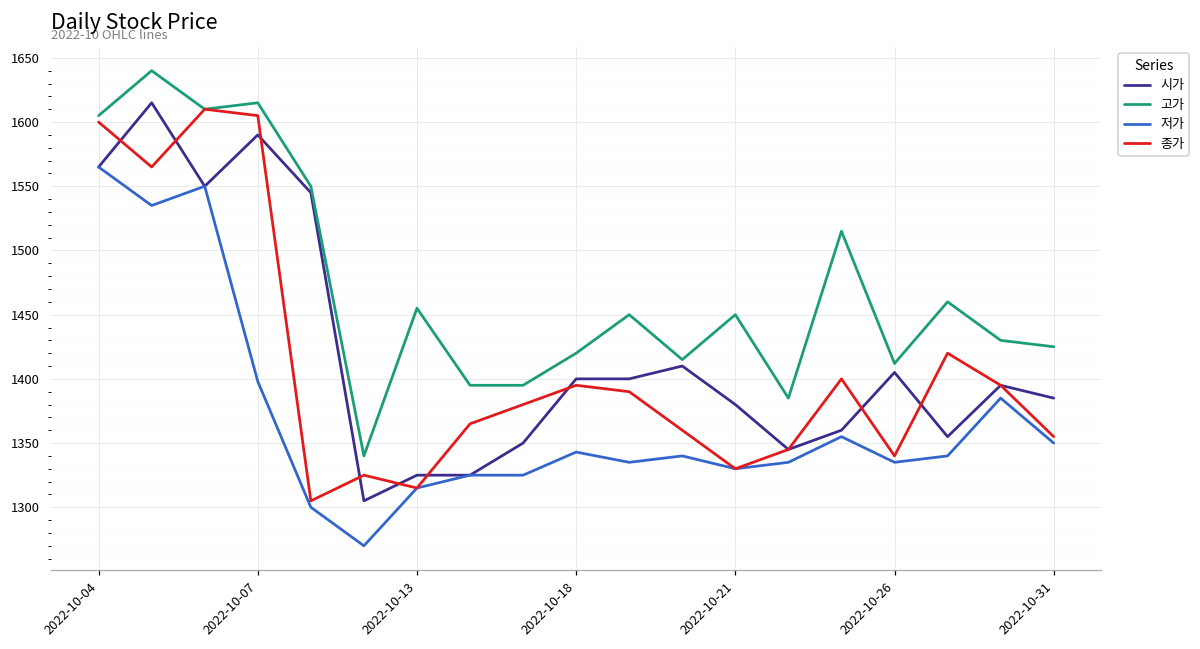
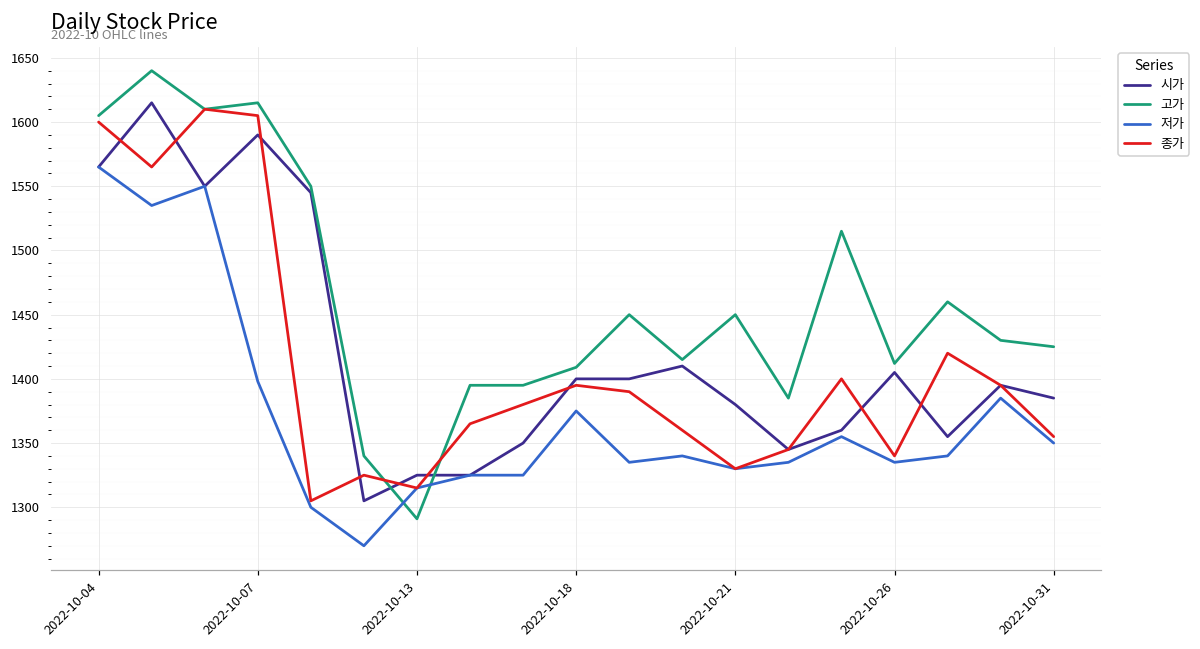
고가, 2022-10-13: 1455 -> 1291
고가, 2022-10-18: 1420 -> 1409
저가, 2022-10-18: 1343 -> 1375
